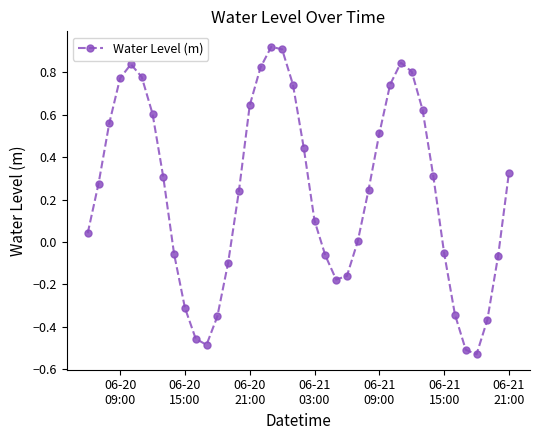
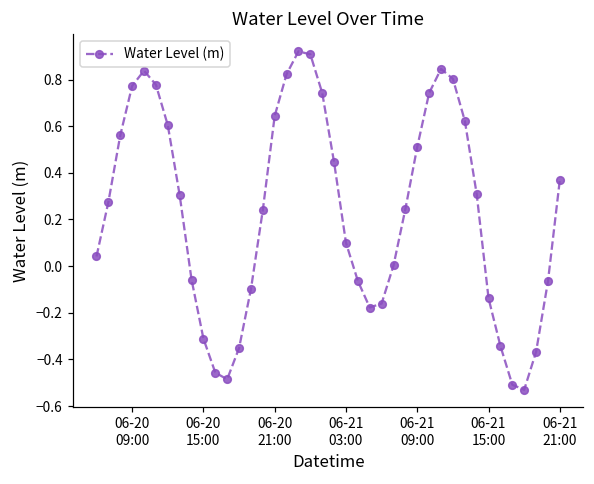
06-21 15:00: -0.05 -> -0.14
06-21 21:00: 0.33 -> 0.37
